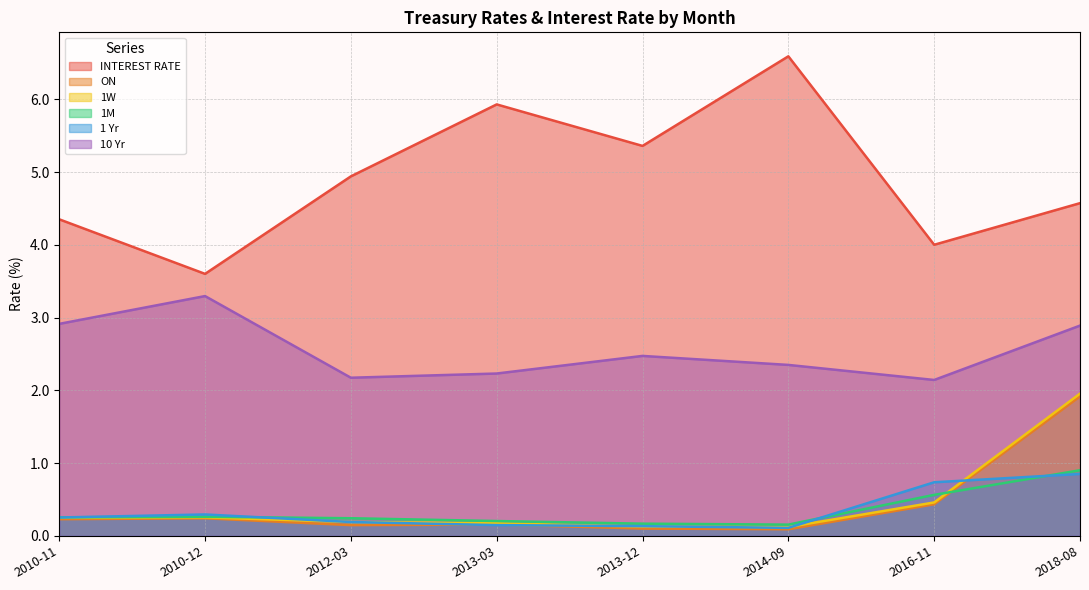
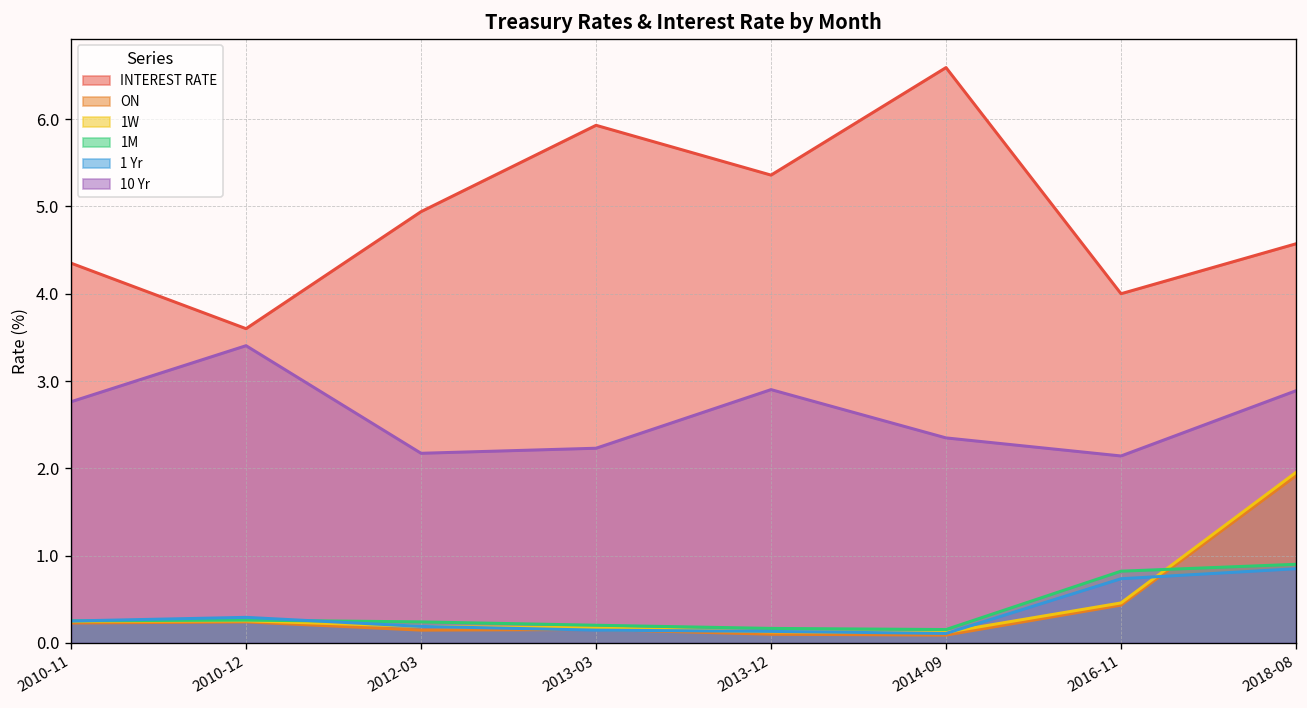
10 Yr, 2010-11: 2.9 -> 2.8
10 Yr, 2010-12: 3.3 -> 3.4
10 Yr, 2013-12: 2.5 -> 2.9
1M, 2016-11: 0.6 -> 0.8
